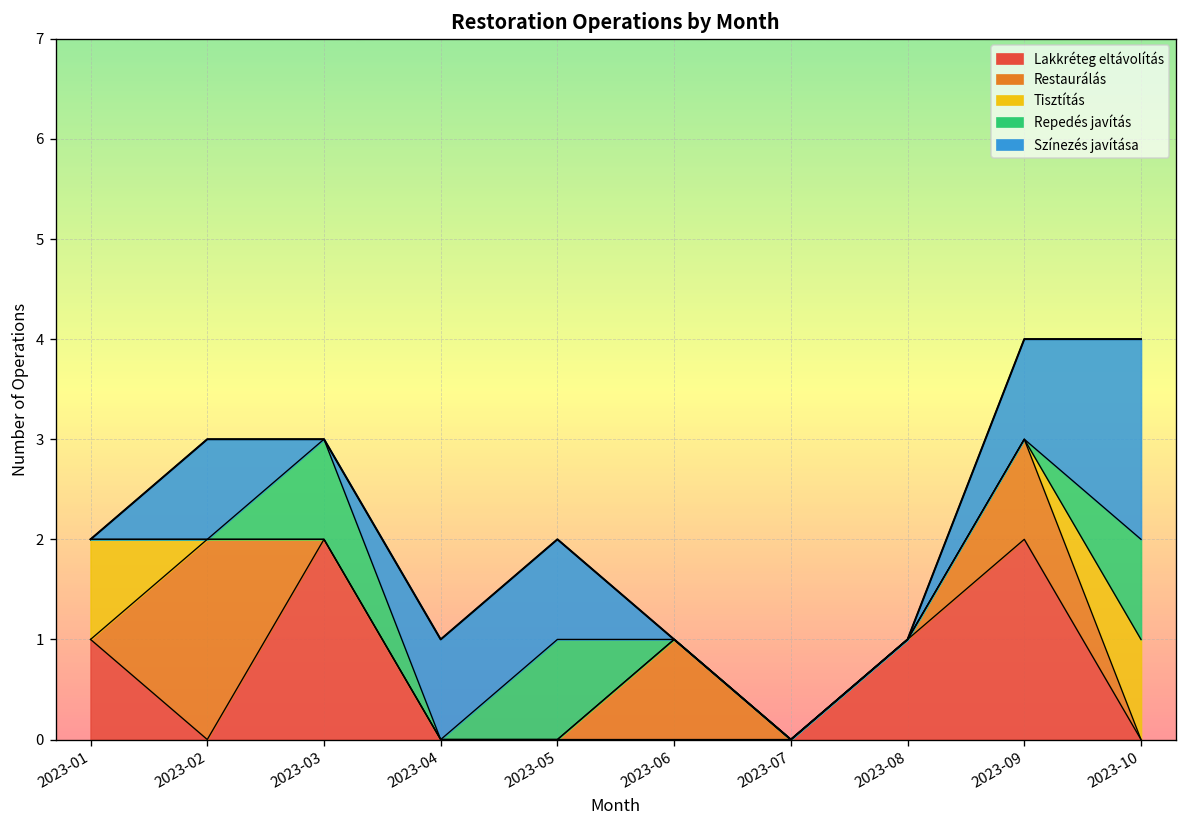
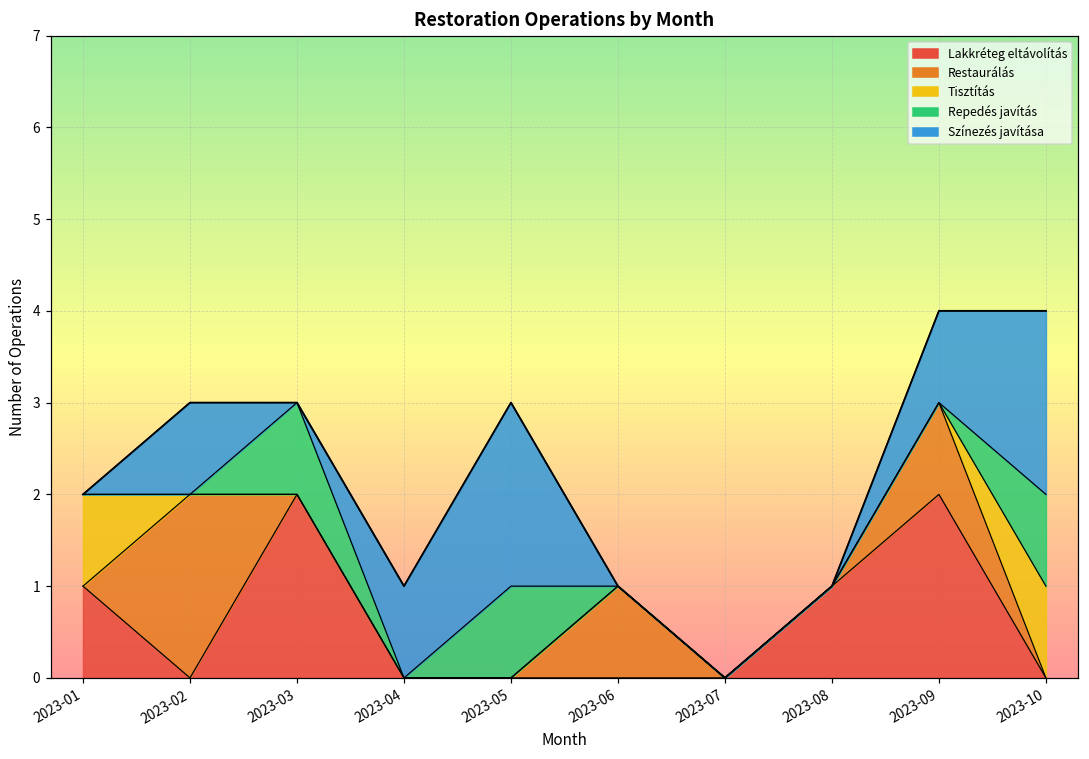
Színezés javítása, 2023-05: 1 -> 2
